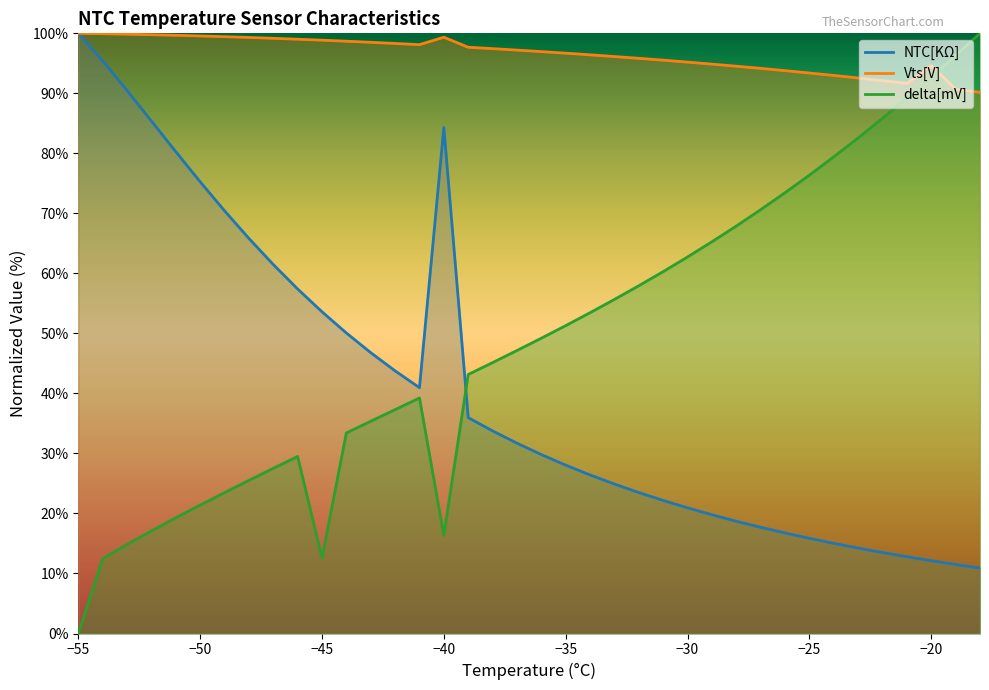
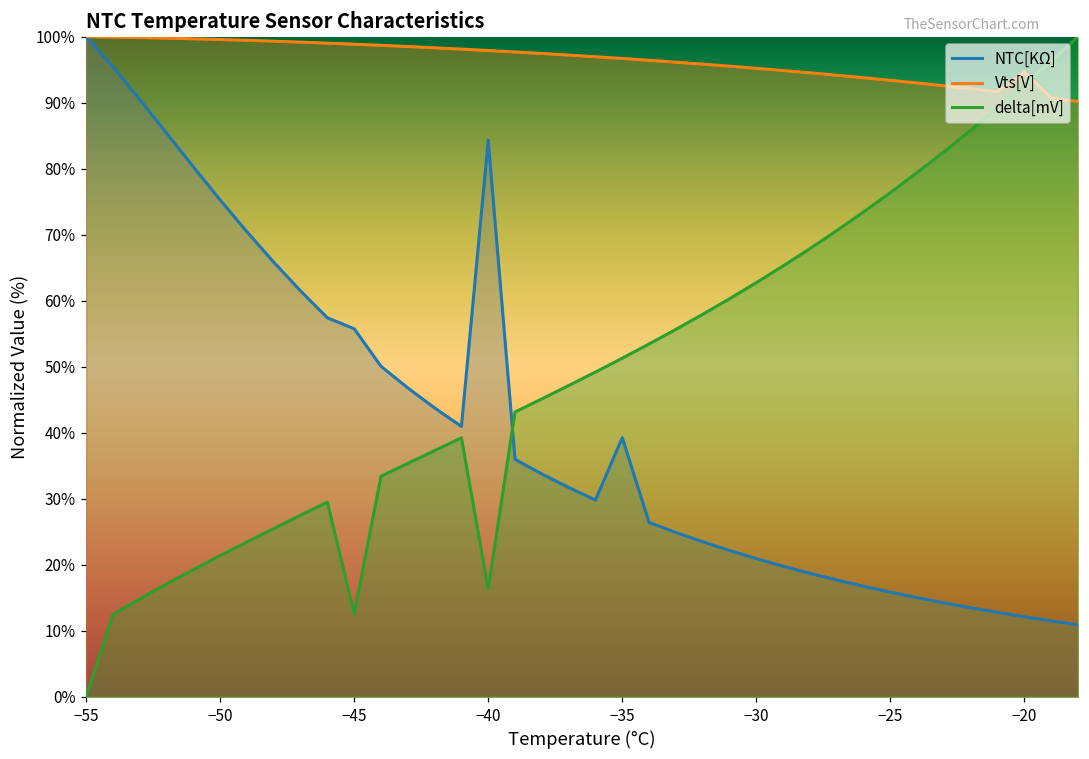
NTC[KΩ], −45: 54% -> 56%
Vts[V], −40: 99% -> 98%
NTC[KΩ], −35: 28% -> 39%
